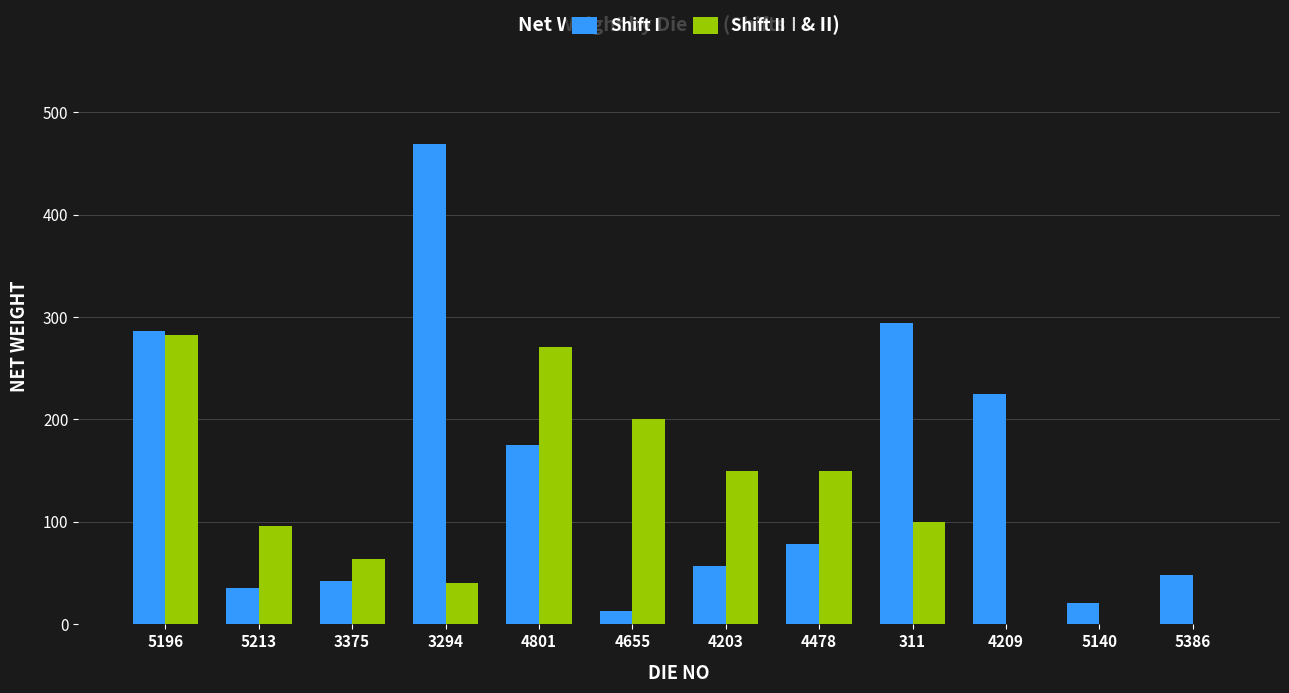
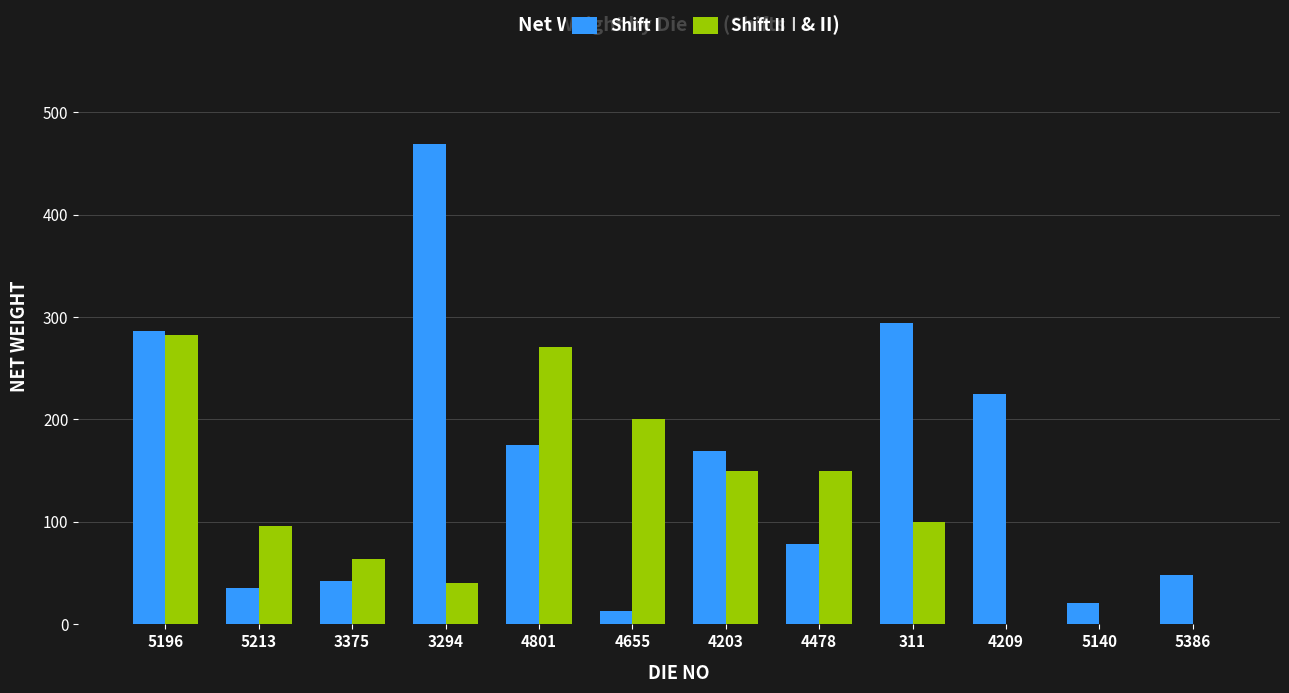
Shift I, 4203: 57 -> 169
